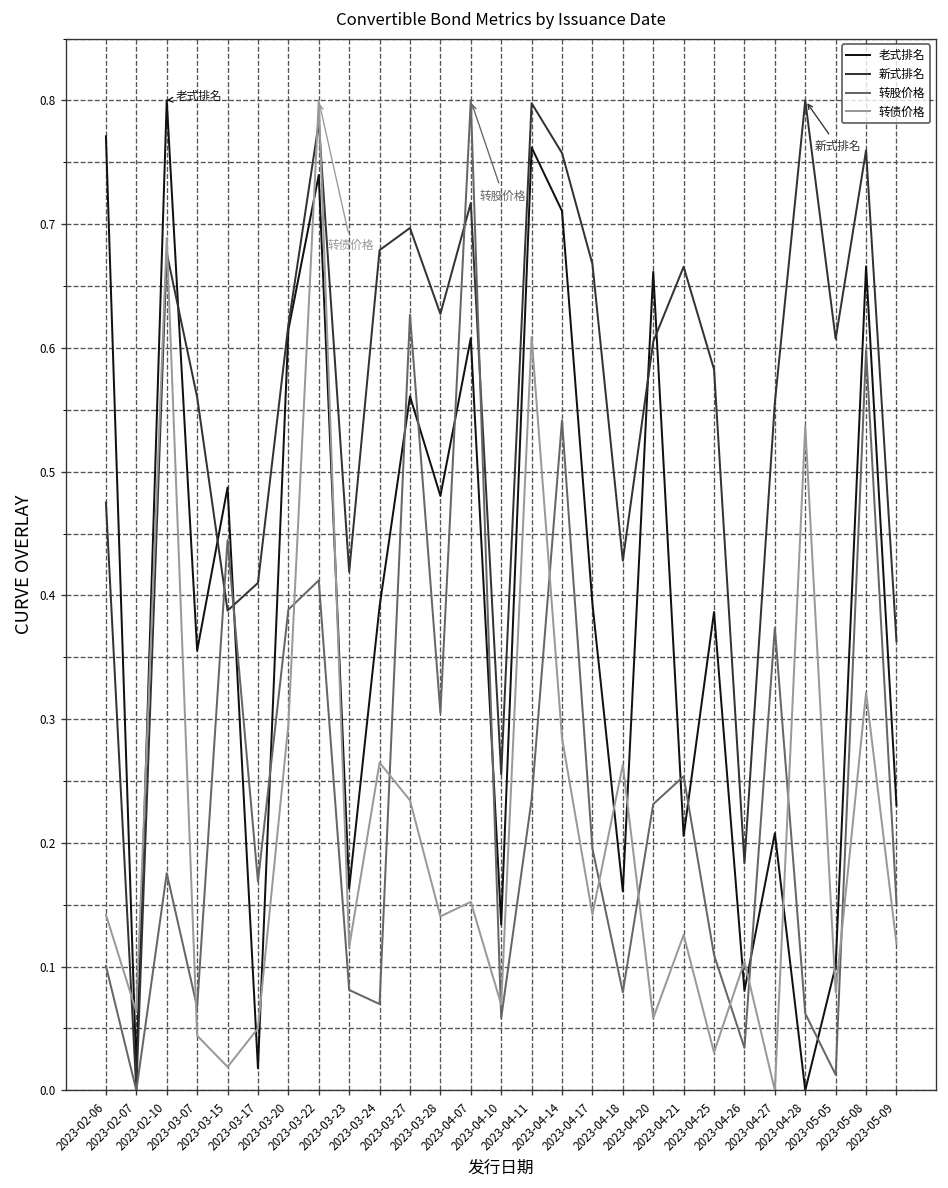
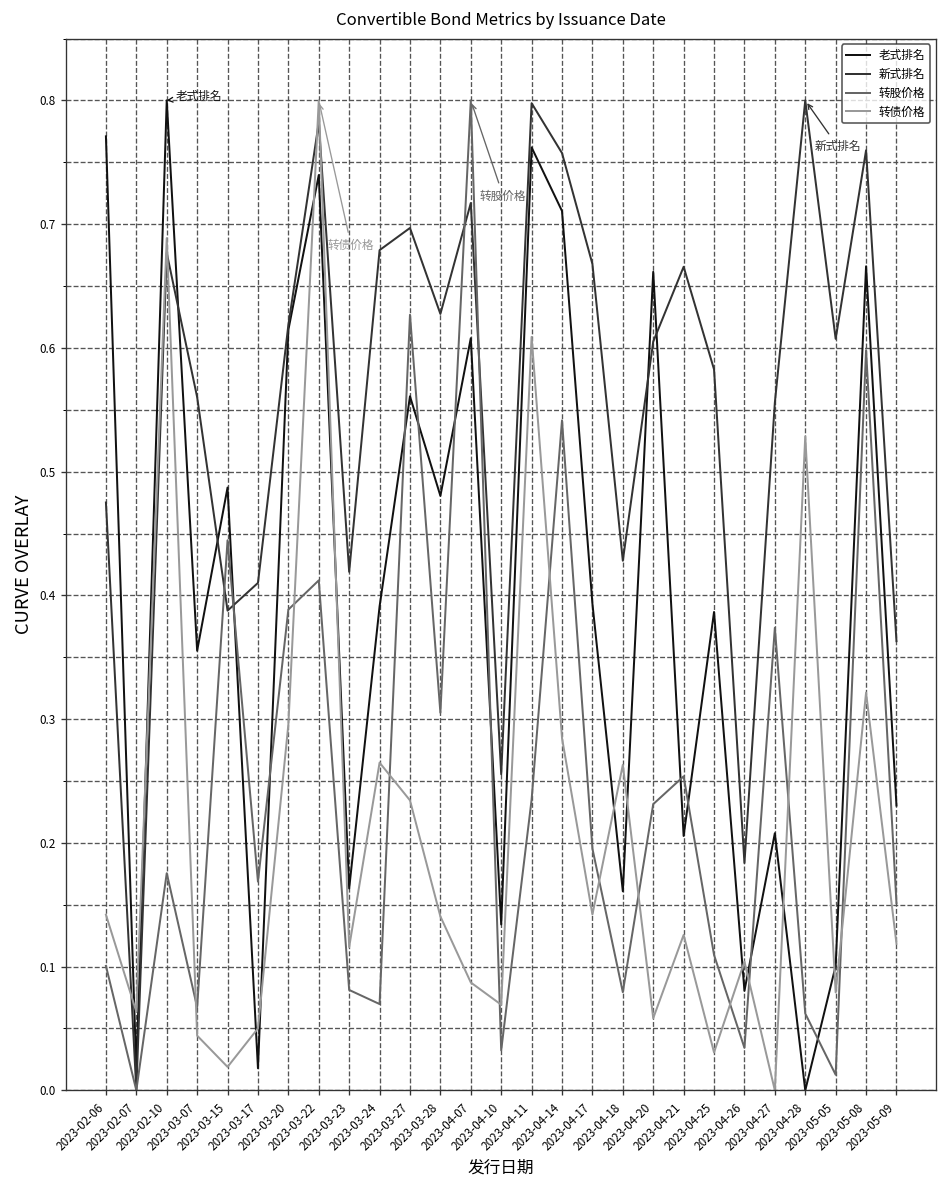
转债价格, 2023-04-07: 0.152 -> 0.087
转股价格, 2023-04-10: 0.058 -> 0.032
转债价格, 2023-04-28: 0.537 -> 0.528
